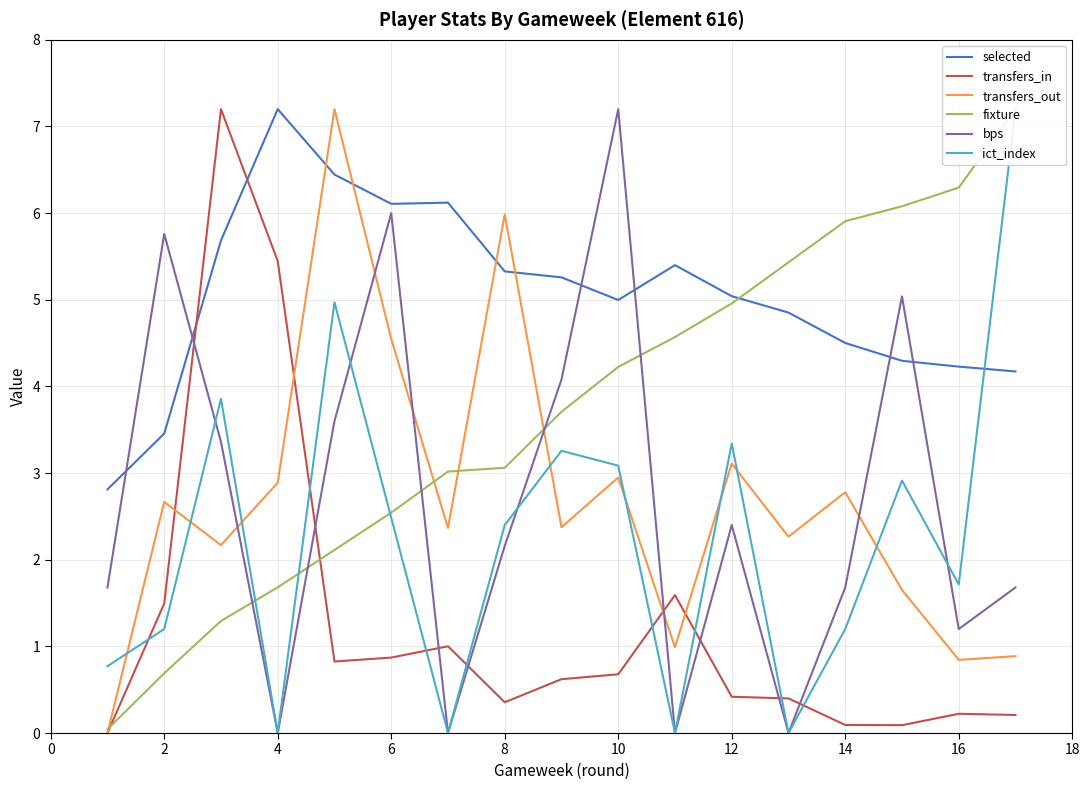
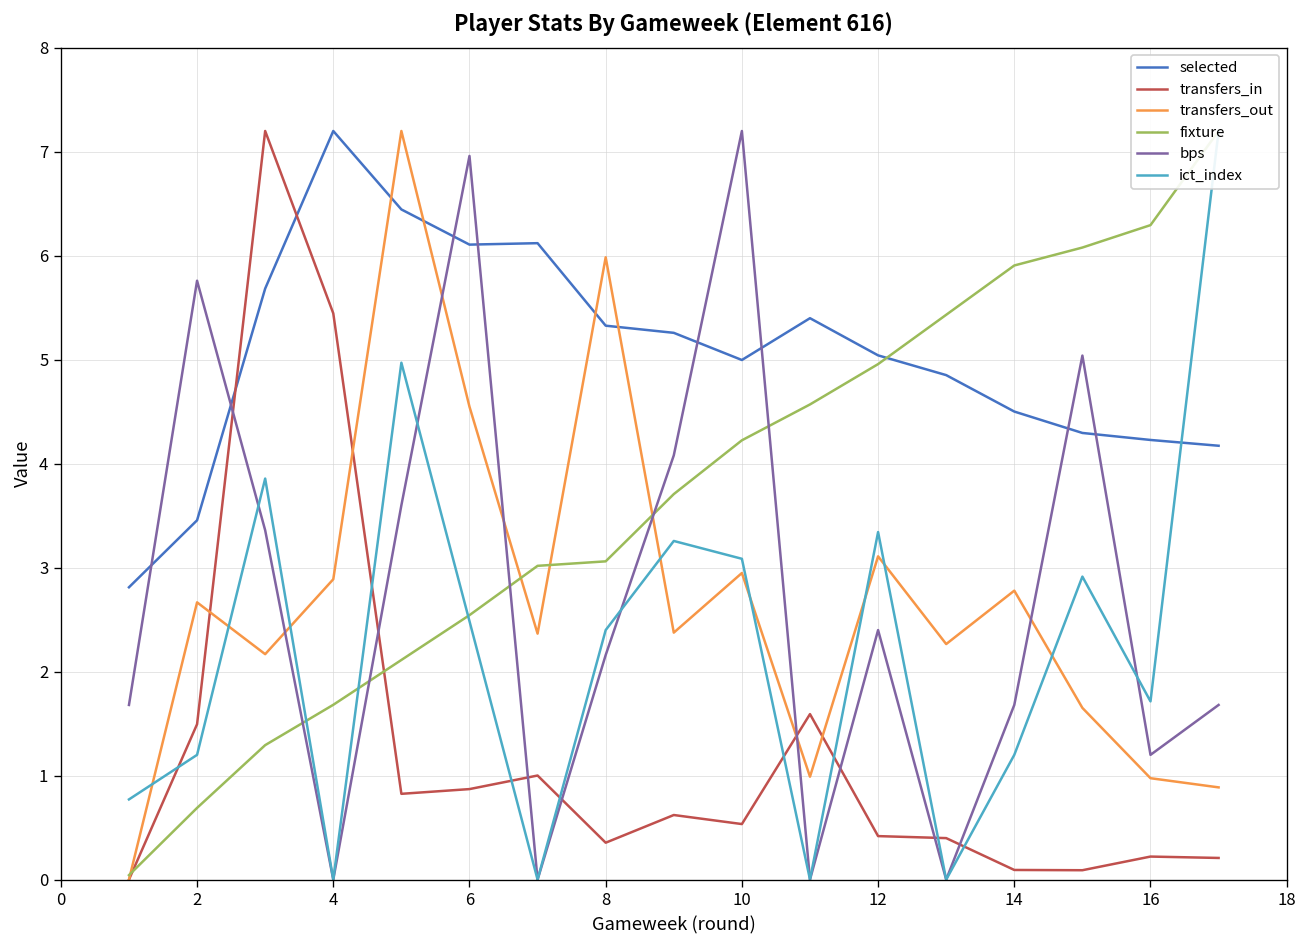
bps, 6: 6.0 -> 7.0
transfers_in, 10: 0.7 -> 0.5
transfers_out, 16: 0.8 -> 1.0
